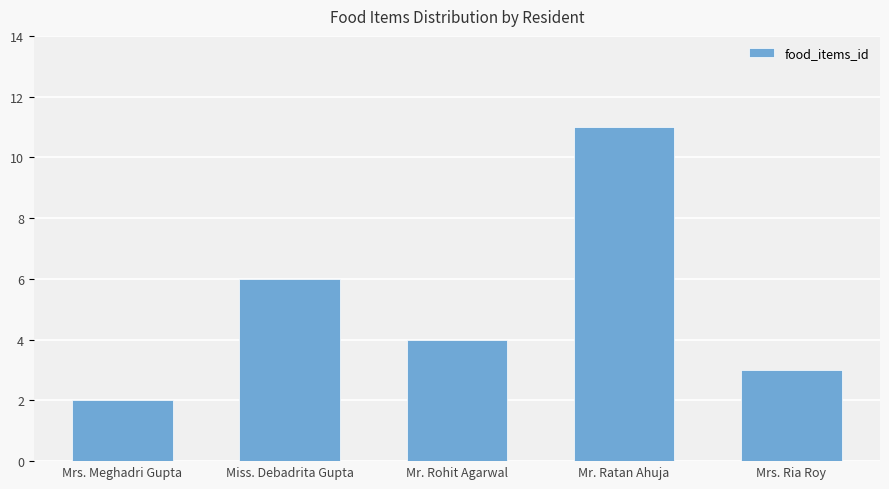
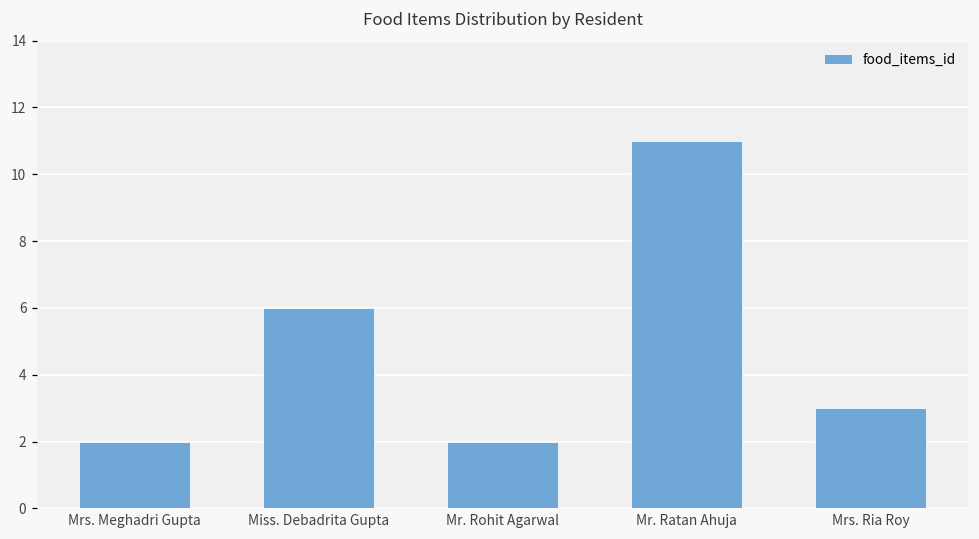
Mr. Rohit Agarwal: 4 -> 2
